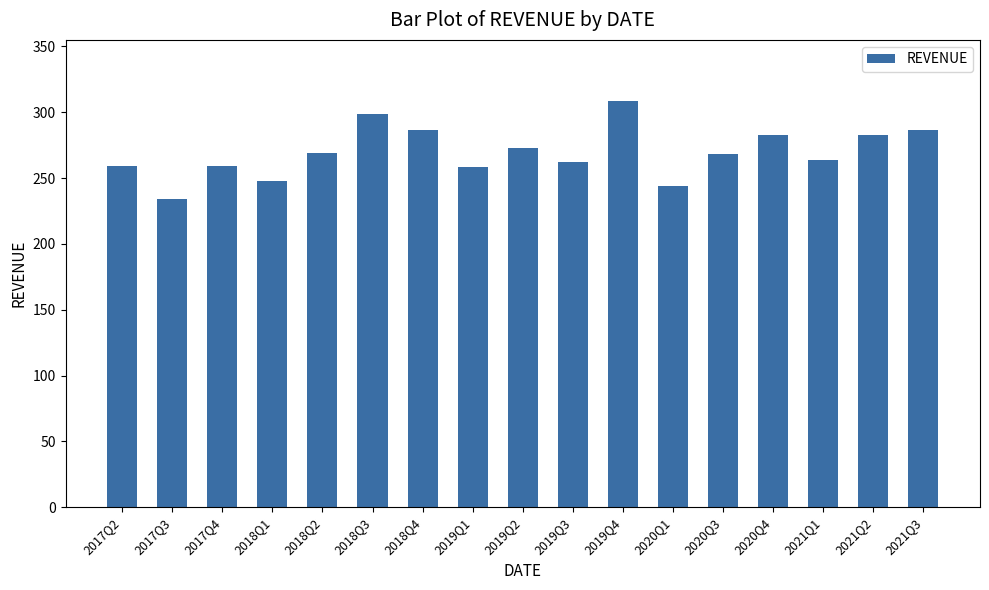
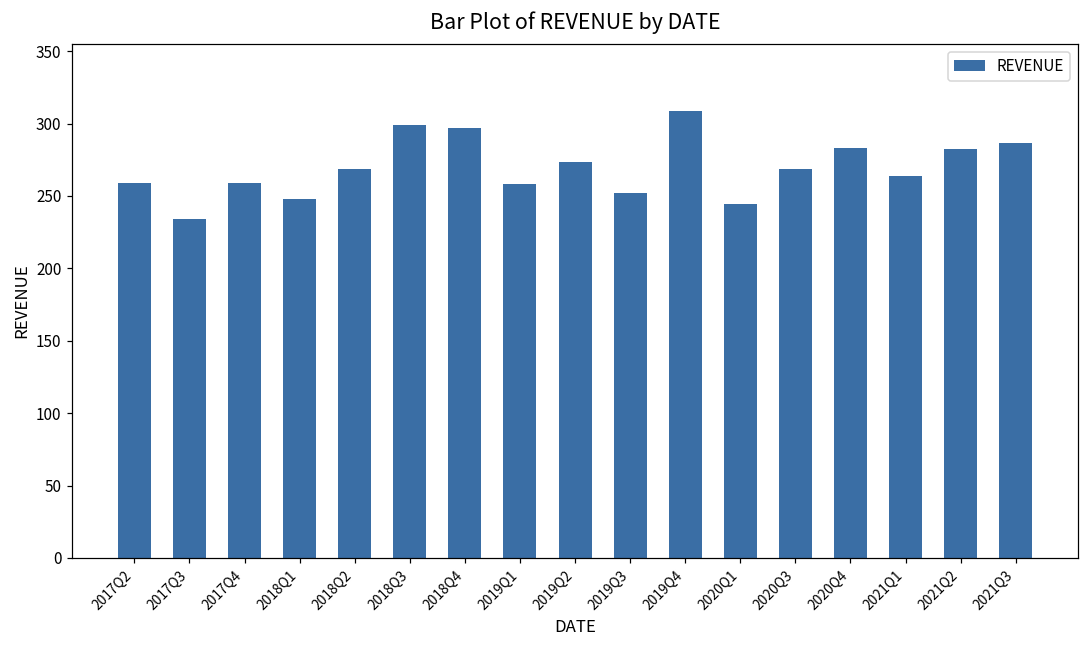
2018Q4: 287 -> 297
2019Q3: 262 -> 252
